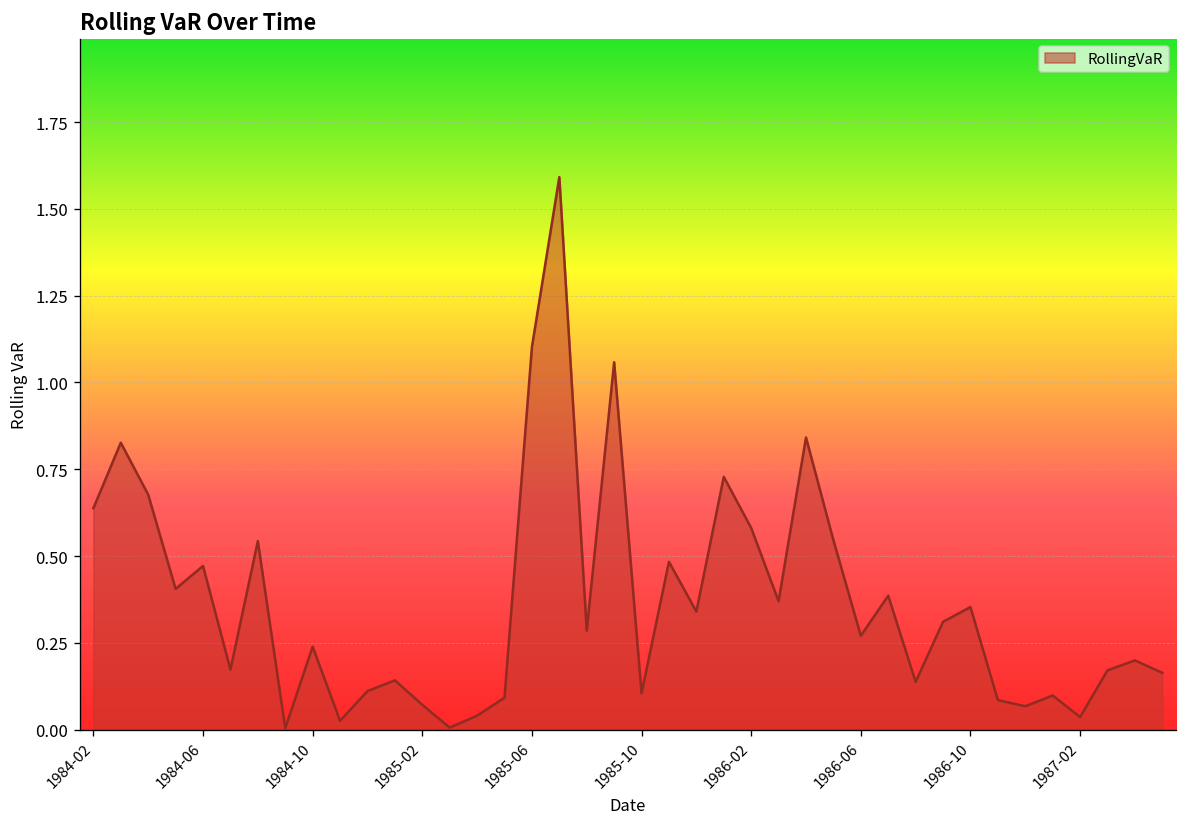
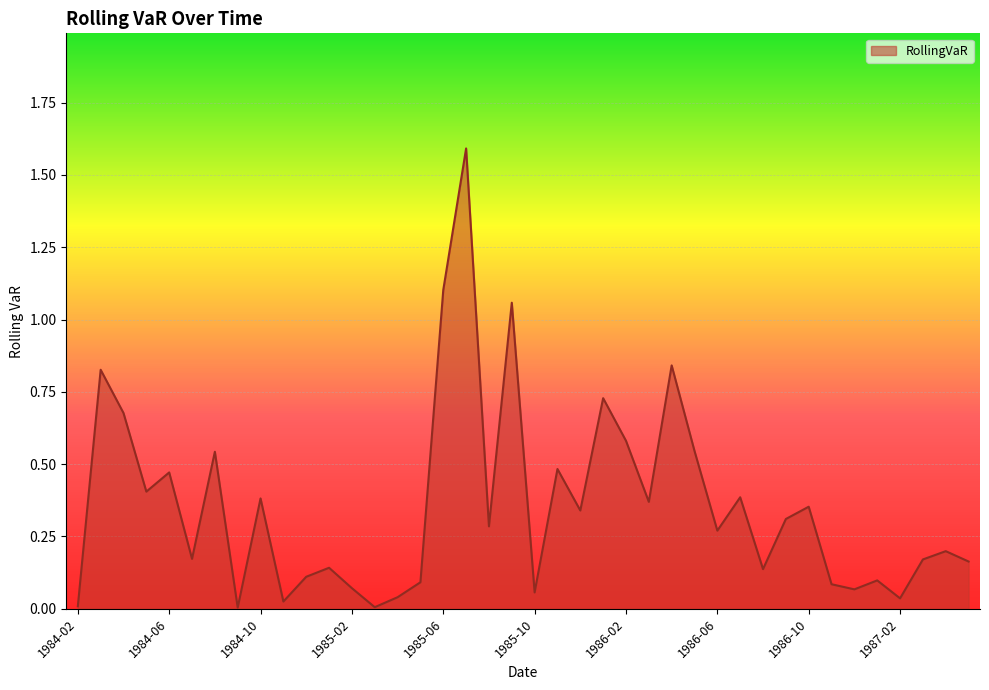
1984-02: 0.64 -> 0.01
1984-10: 0.24 -> 0.38
1985-10: 0.10 -> 0.06
